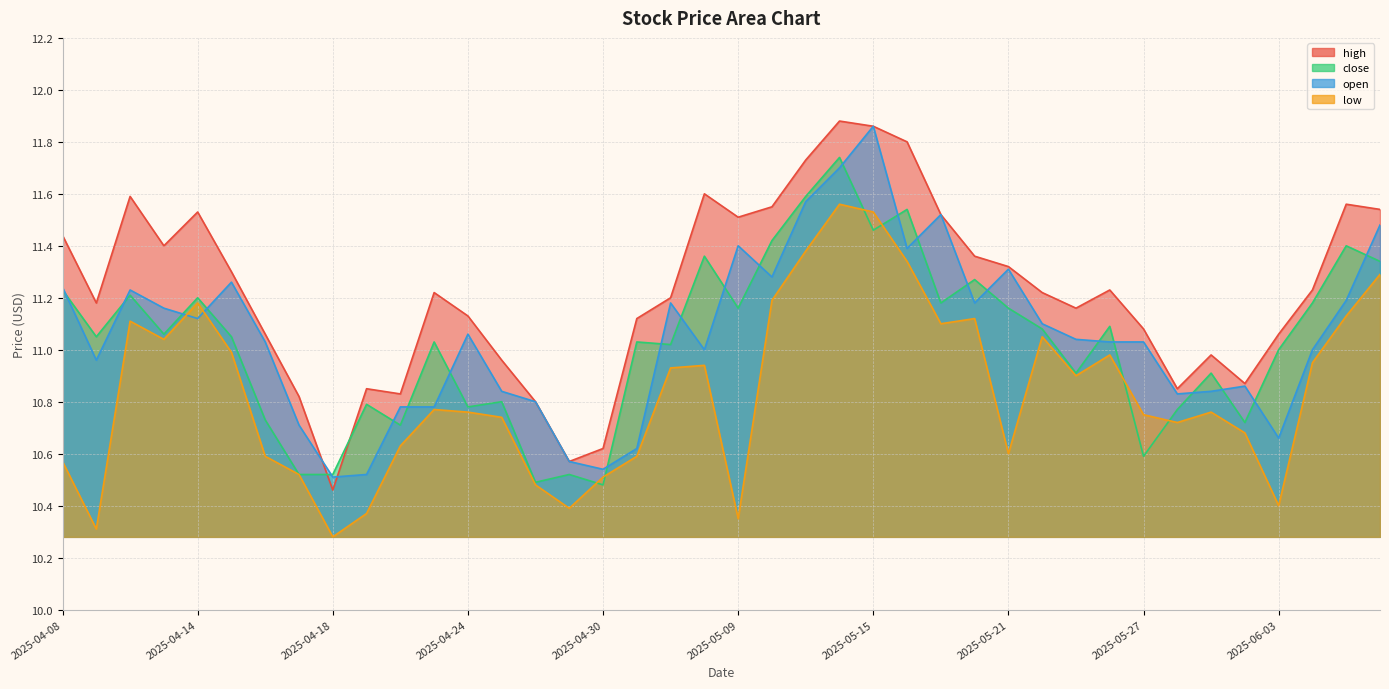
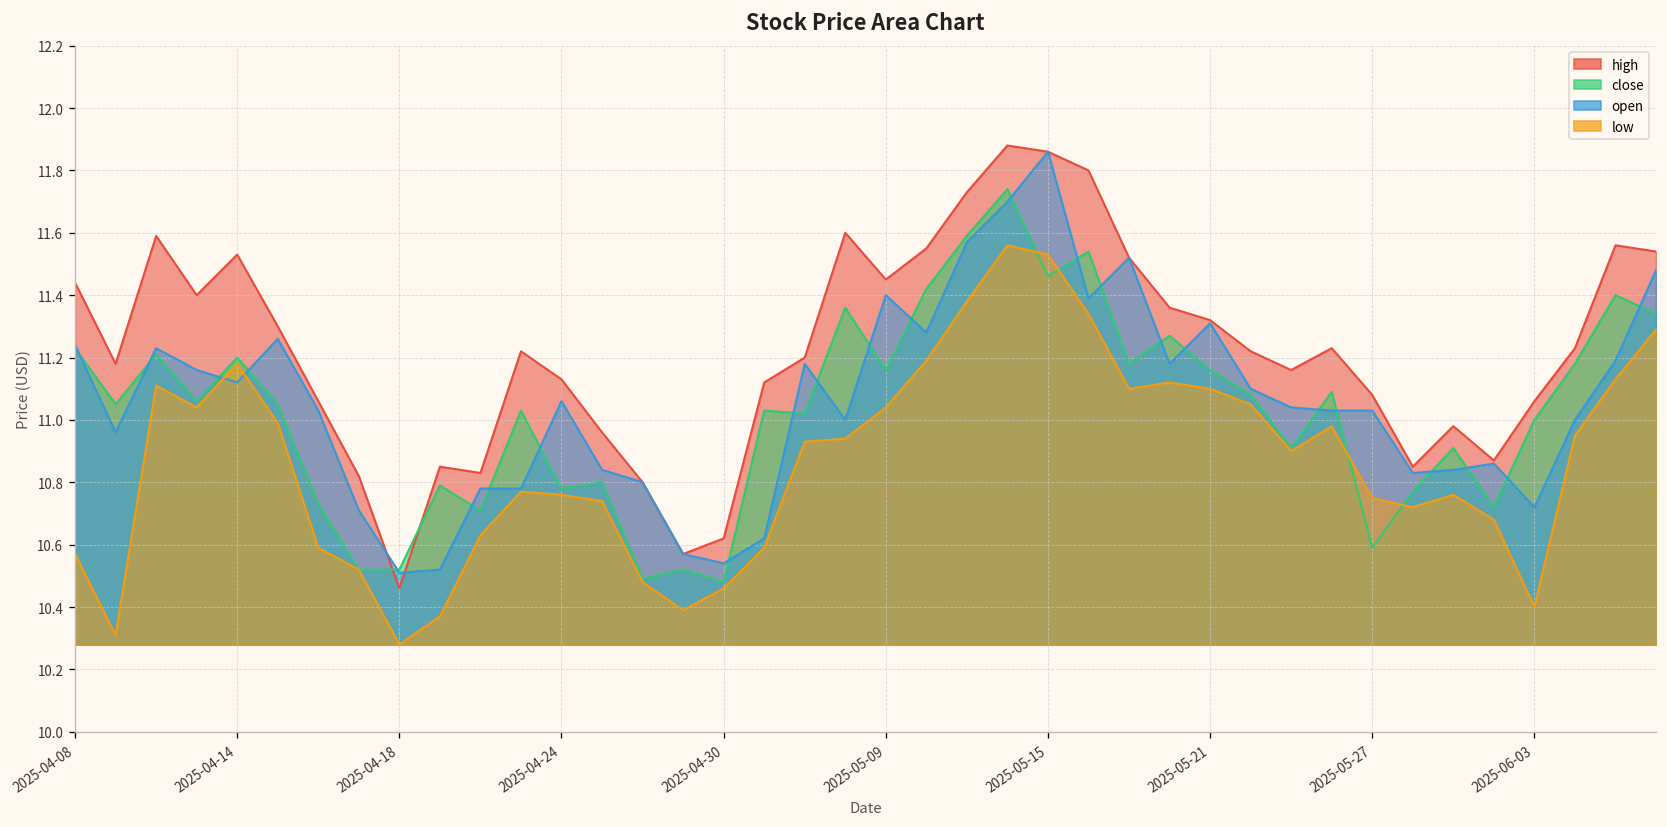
low, 2025-04-30: 10.51 -> 10.46
high, 2025-05-09: 11.51 -> 11.45
low, 2025-05-09: 10.35 -> 11.04
low, 2025-05-21: 10.6 -> 11.1
open, 2025-06-03: 10.66 -> 10.72
